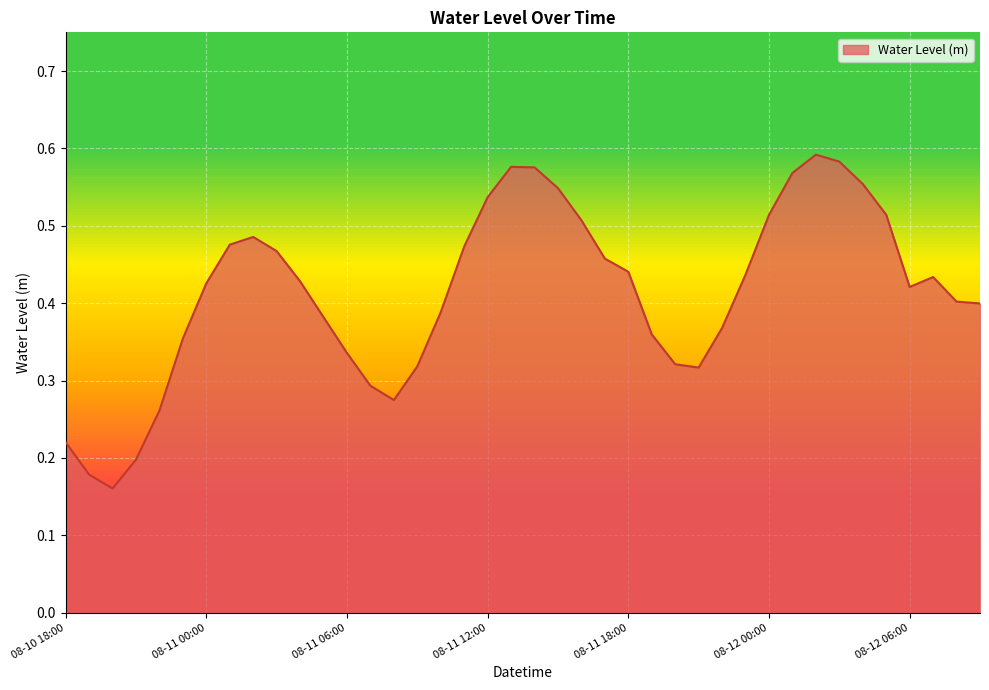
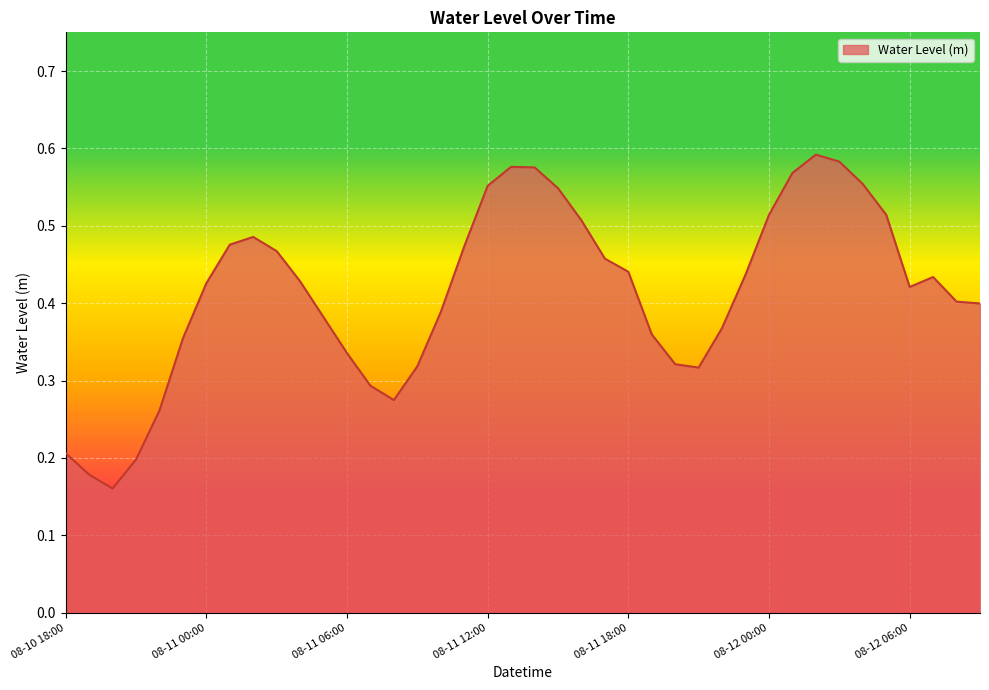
08-10 18:00: 0.22 -> 0.21
08-11 12:00: 0.54 -> 0.55
